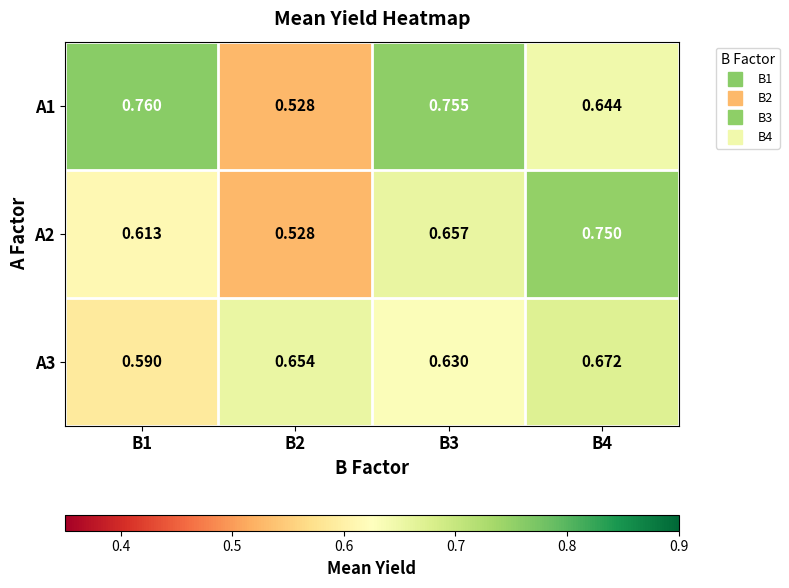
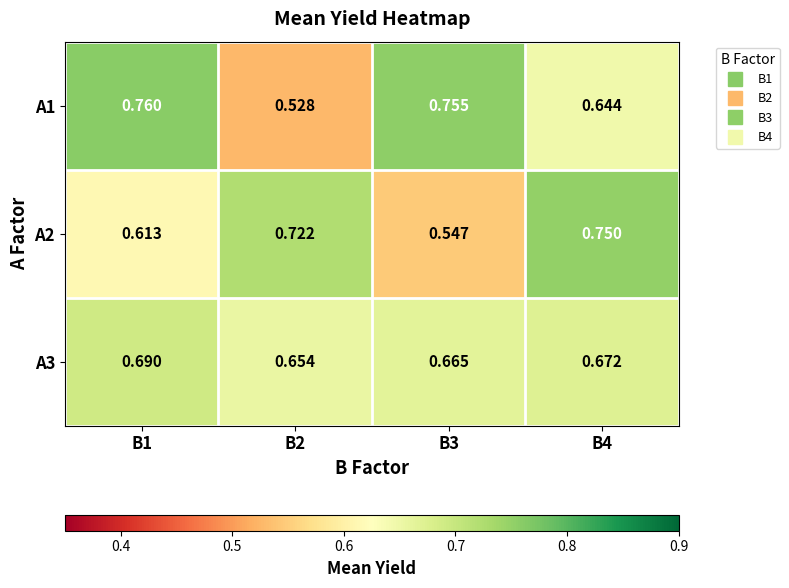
A2, B2: 0.528 -> 0.722
A2, B3: 0.657 -> 0.547
A3, B1: 0.590 -> 0.690
A3, B3: 0.630 -> 0.665
